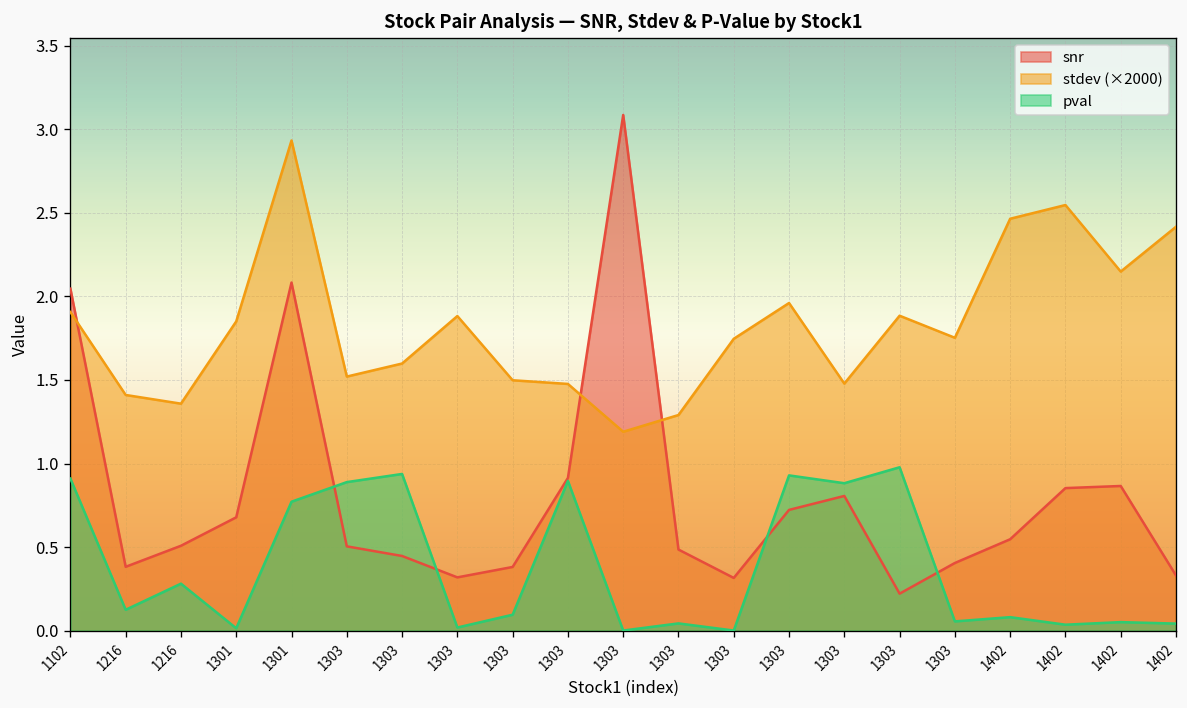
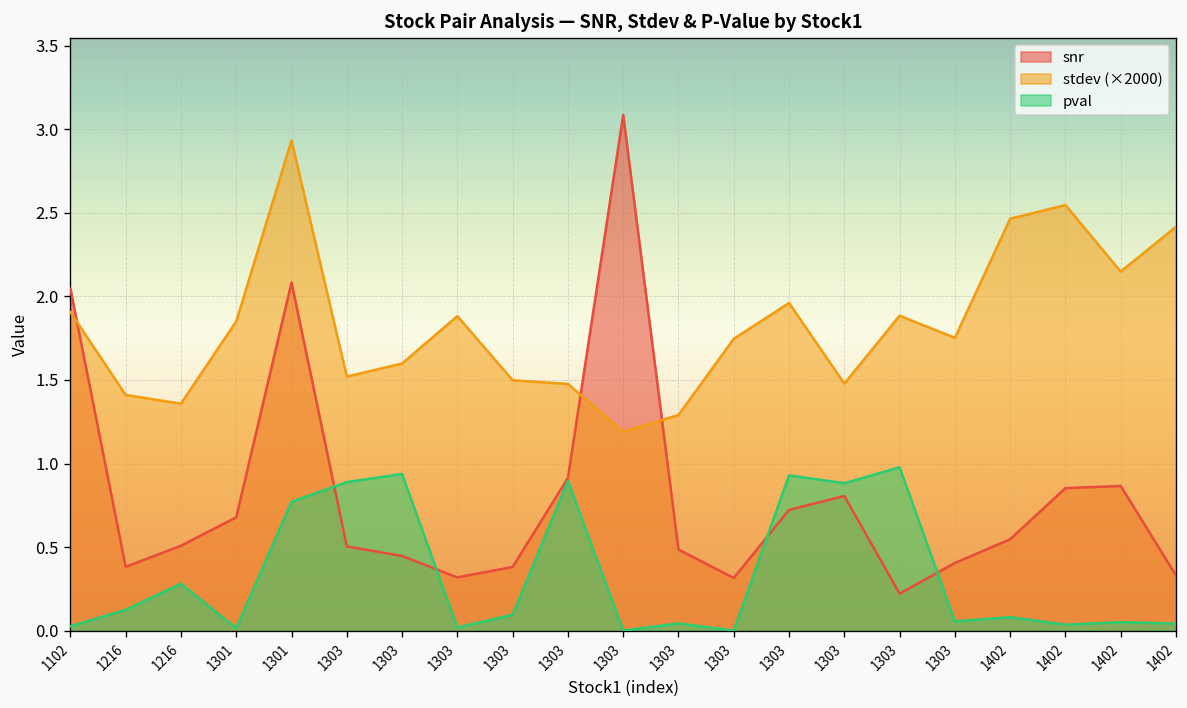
pval, 1102: 0.91 -> 0.03
